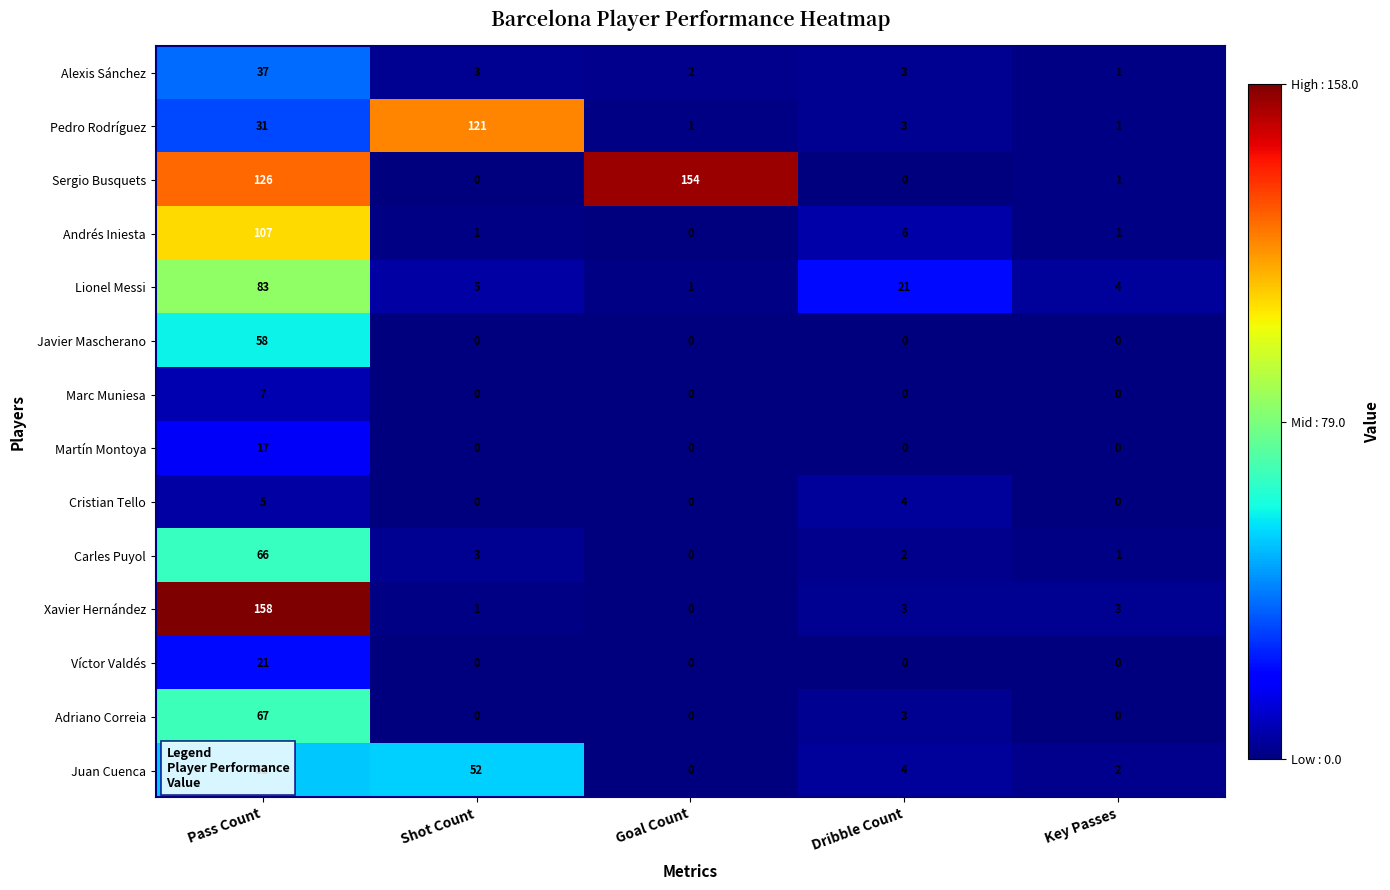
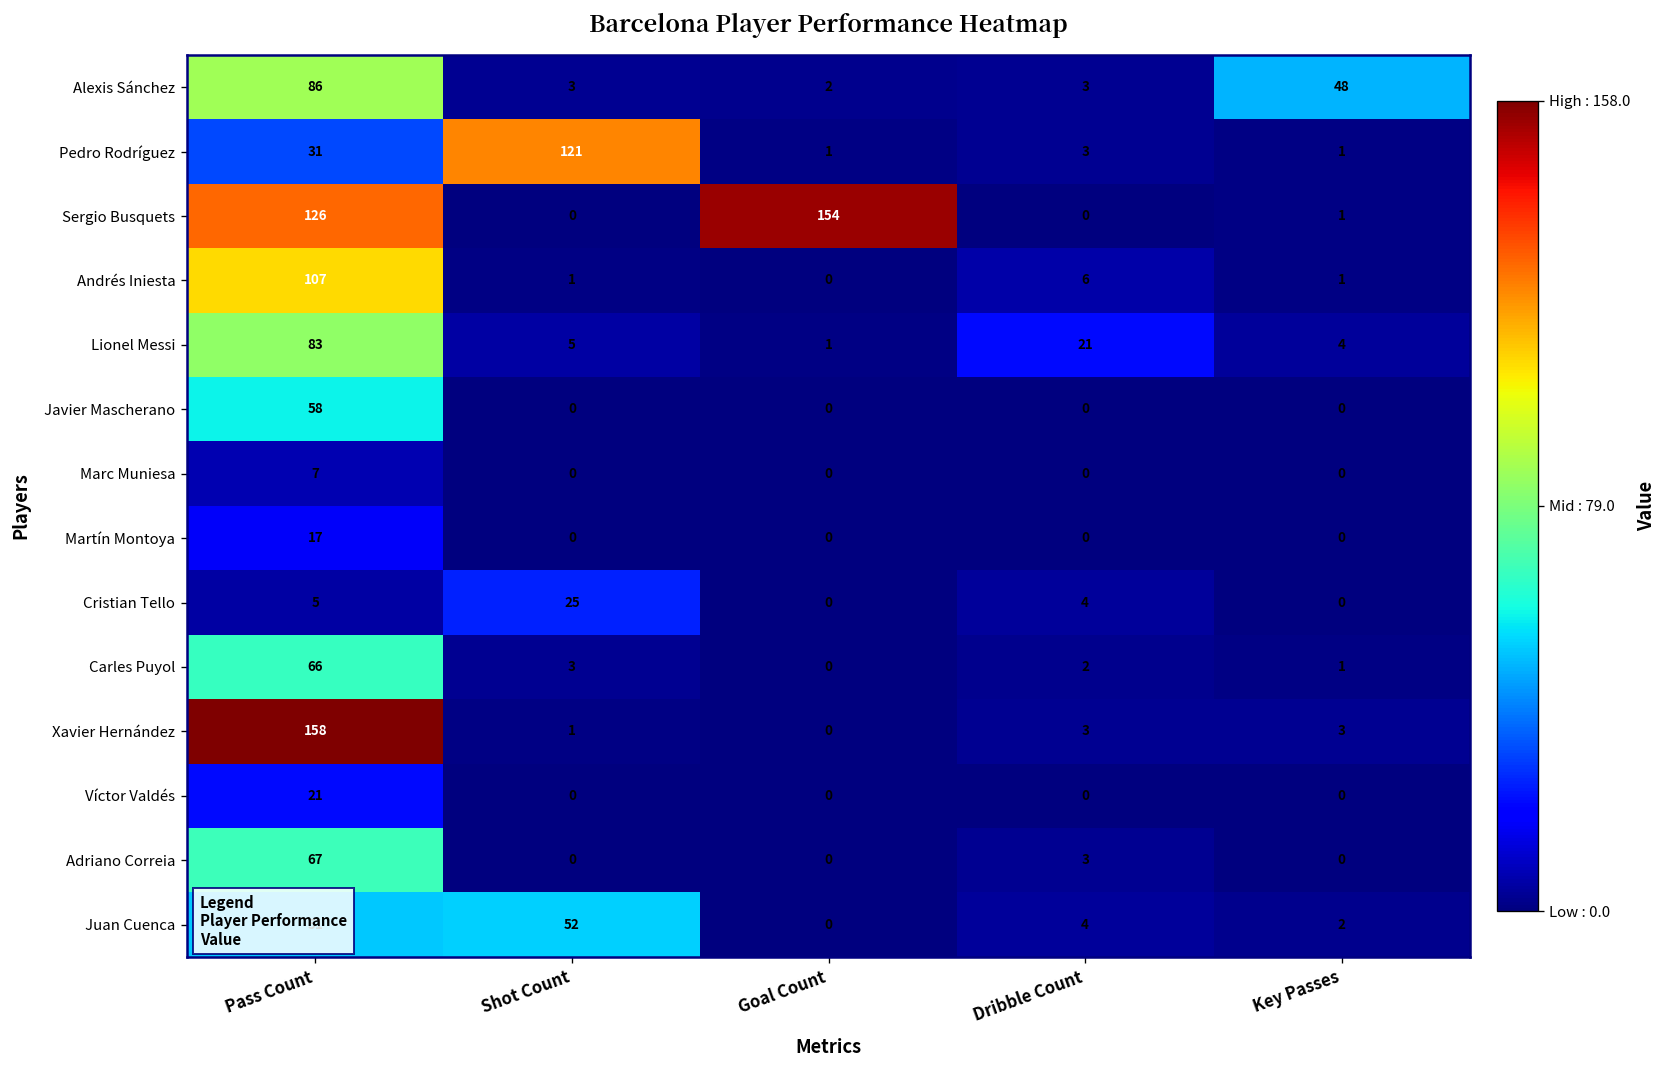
Alexis Sánchez, Pass Count: 37 -> 86
Alexis Sánchez, Key Passes: 1 -> 48
Cristian Tello, Shot Count: 0 -> 25
